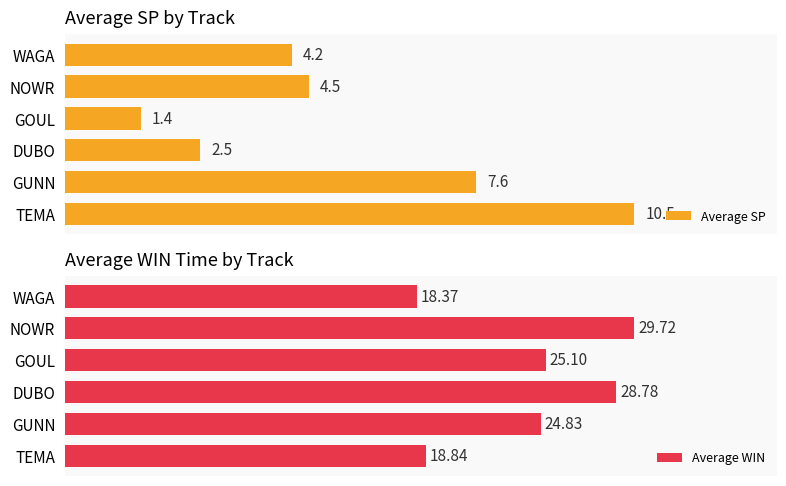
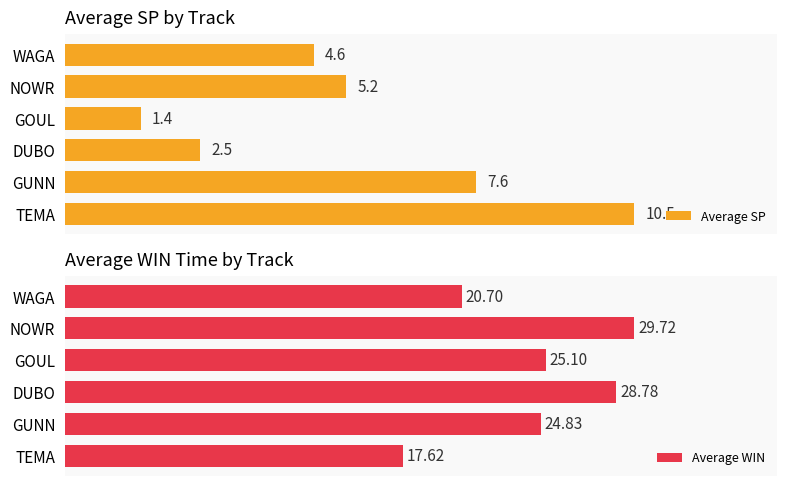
Average SP by Track, WAGA: 4.2 -> 4.6
Average SP by Track, NOWR: 4.5 -> 5.2
Average WIN Time by Track, WAGA: 18.37 -> 20.70
Average WIN Time by Track, TEMA: 18.84 -> 17.62
